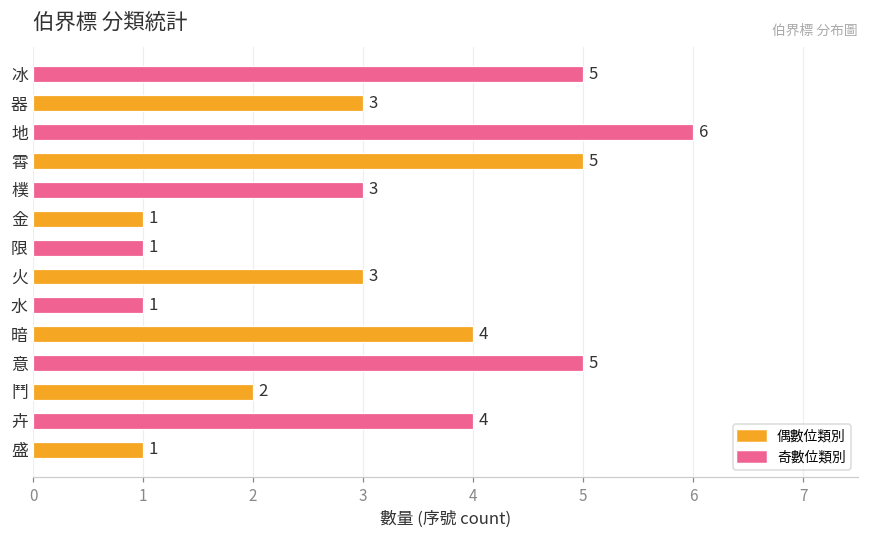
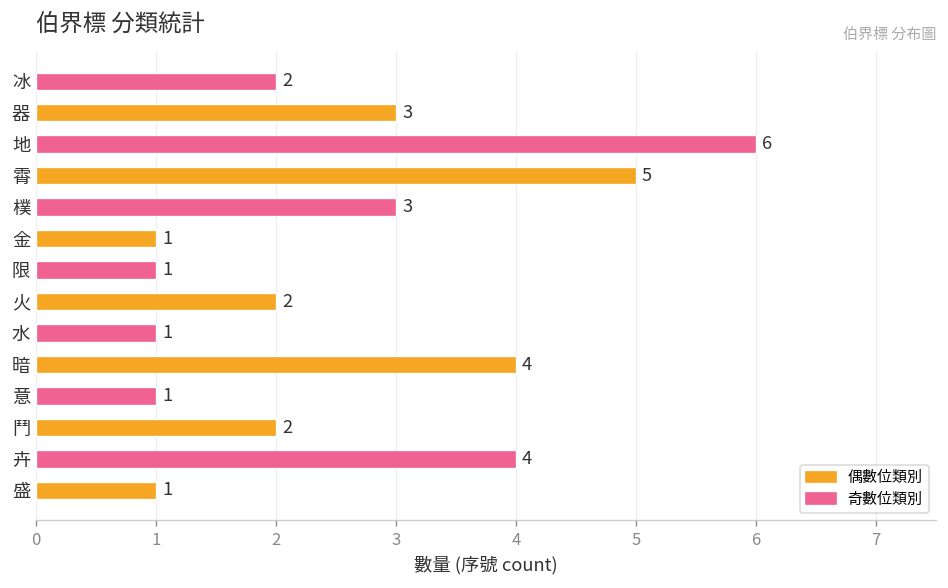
冰: 5 -> 2
火: 3 -> 2
意: 5 -> 1
